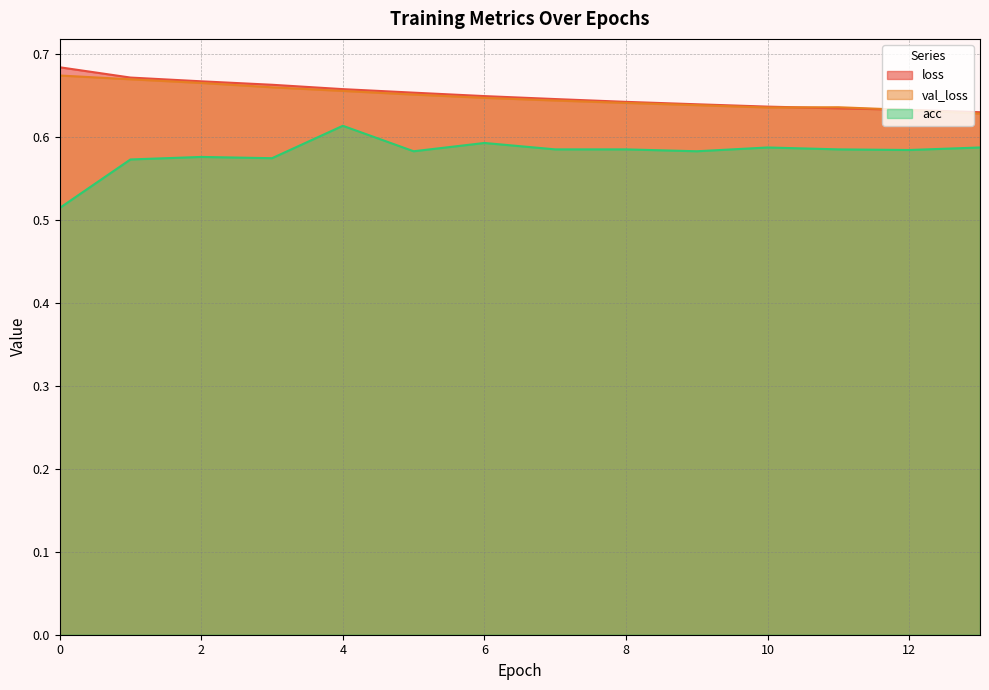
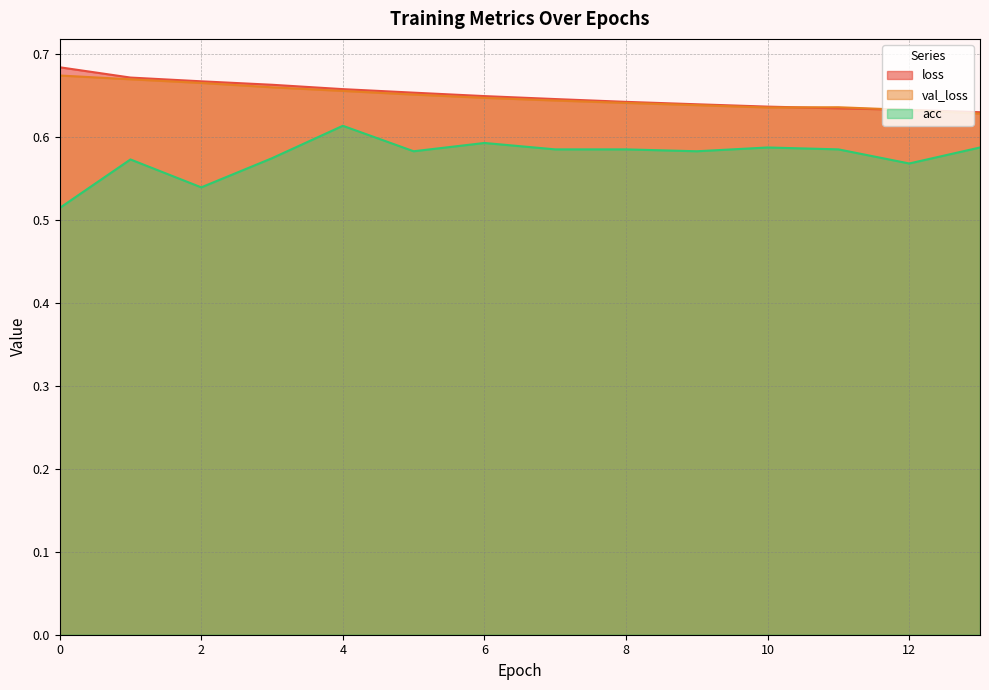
acc, 2: 0.58 -> 0.54
acc, 12: 0.58 -> 0.57
